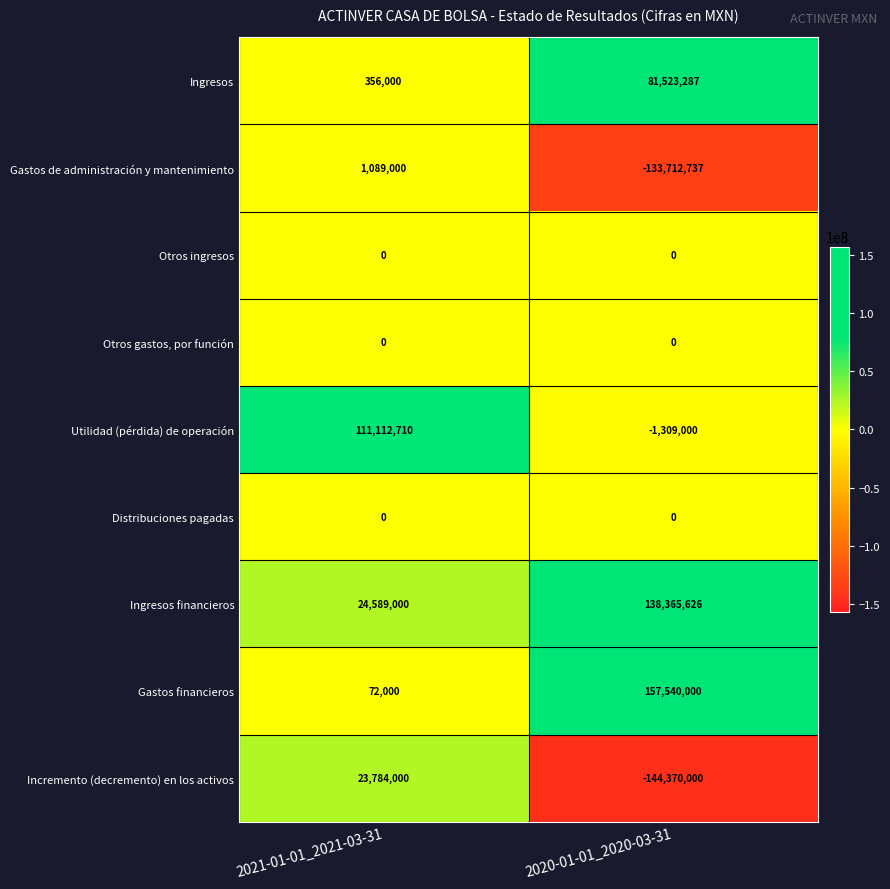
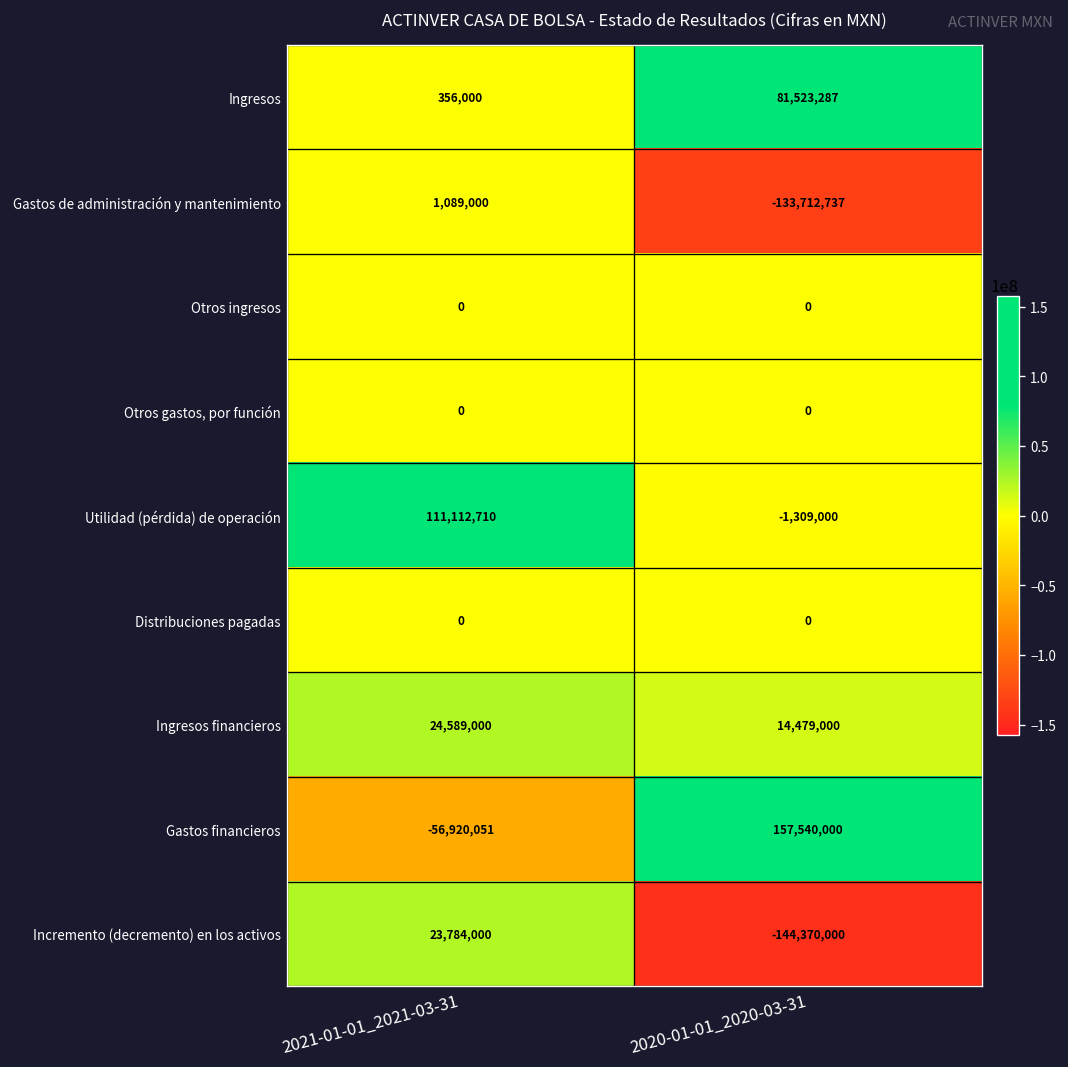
Ingresos financieros, 2020-01-01_2020-03-31: 138,365,626 -> 14,479,000
Gastos financieros, 2021-01-01_2021-03-31: 72,000 -> -56,920,051
